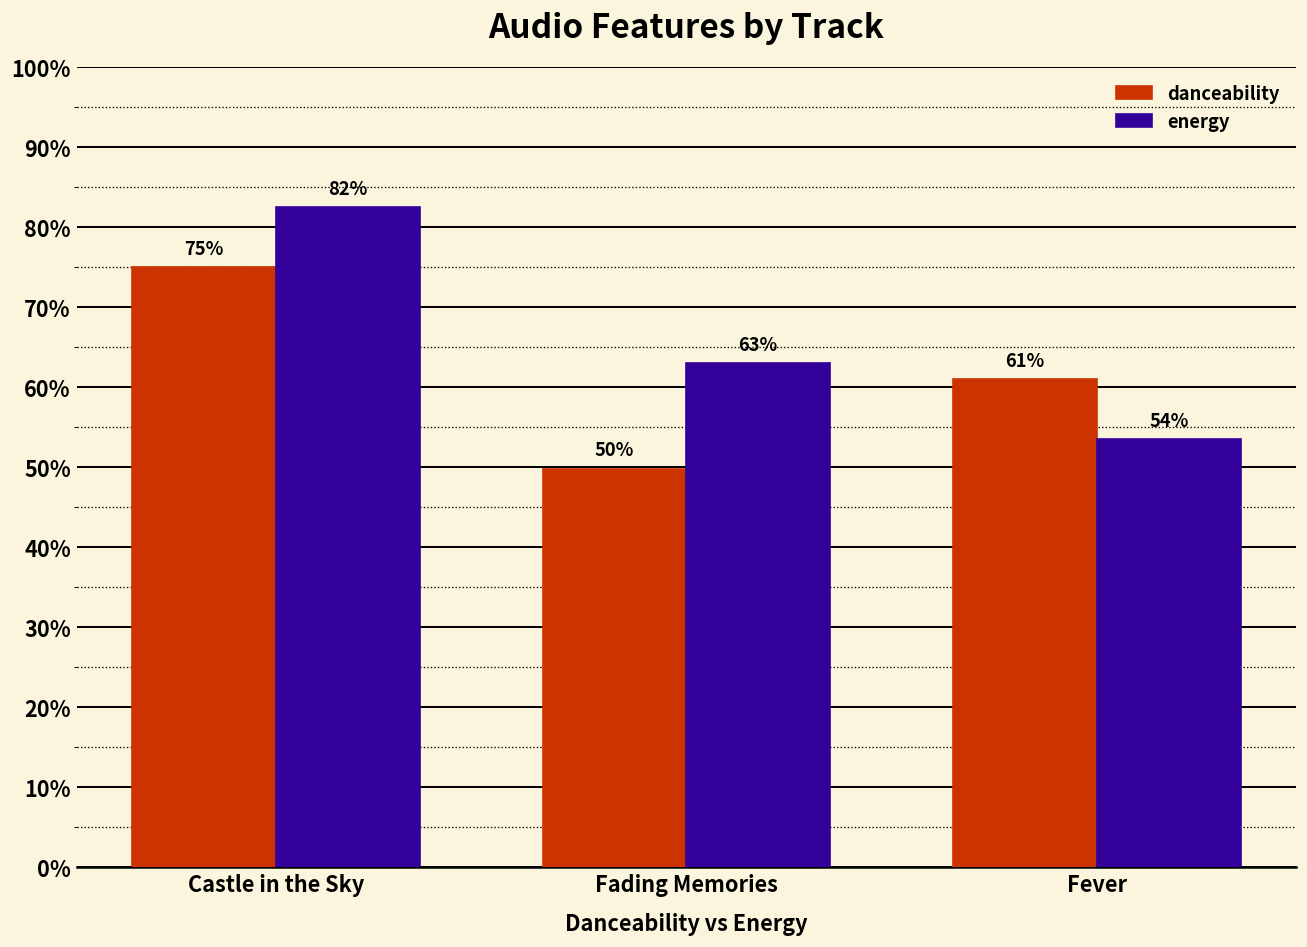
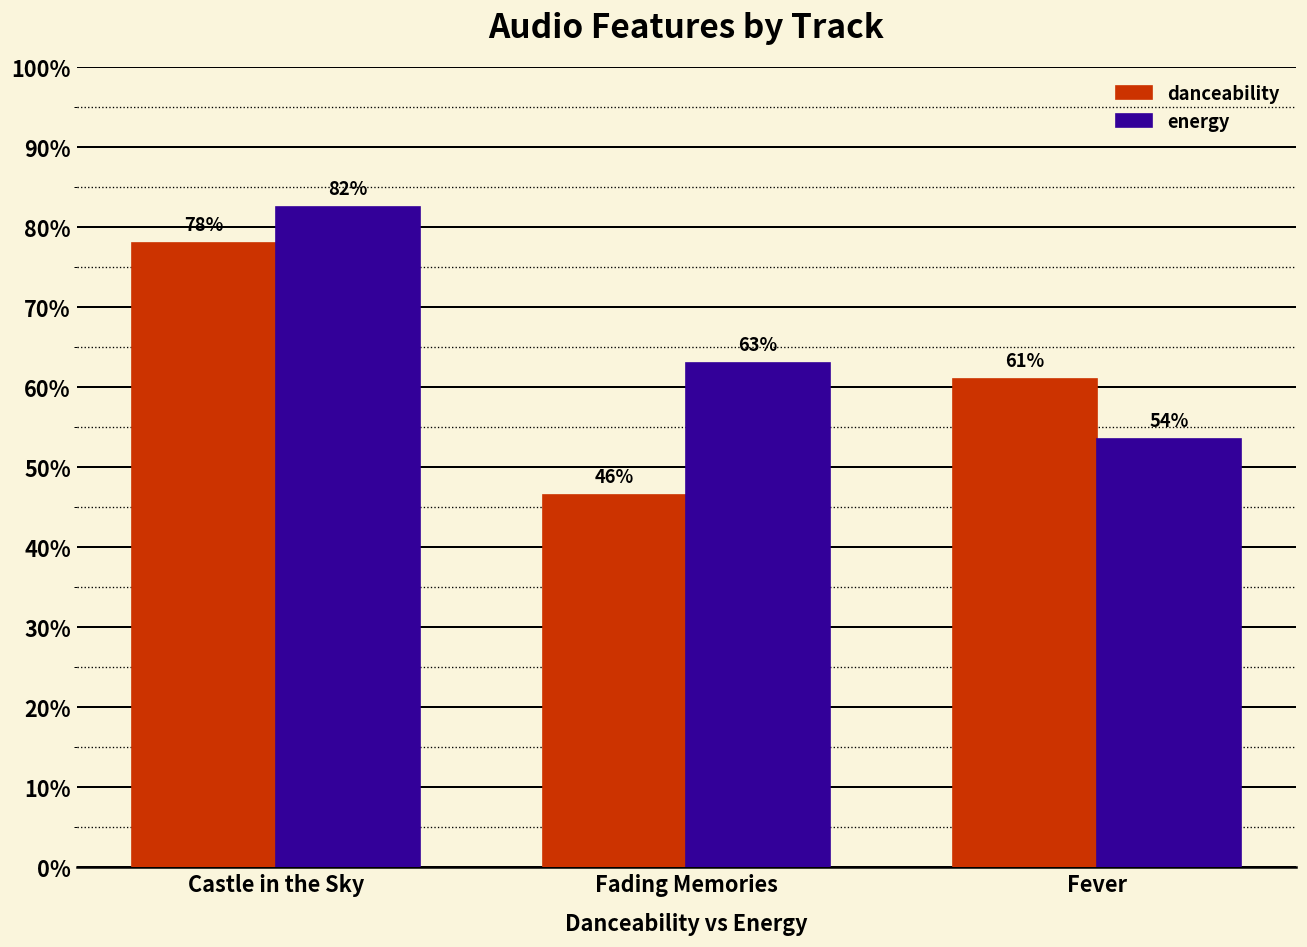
danceability, Castle in the Sky: 75% -> 78%
danceability, Fading Memories: 50% -> 46%
